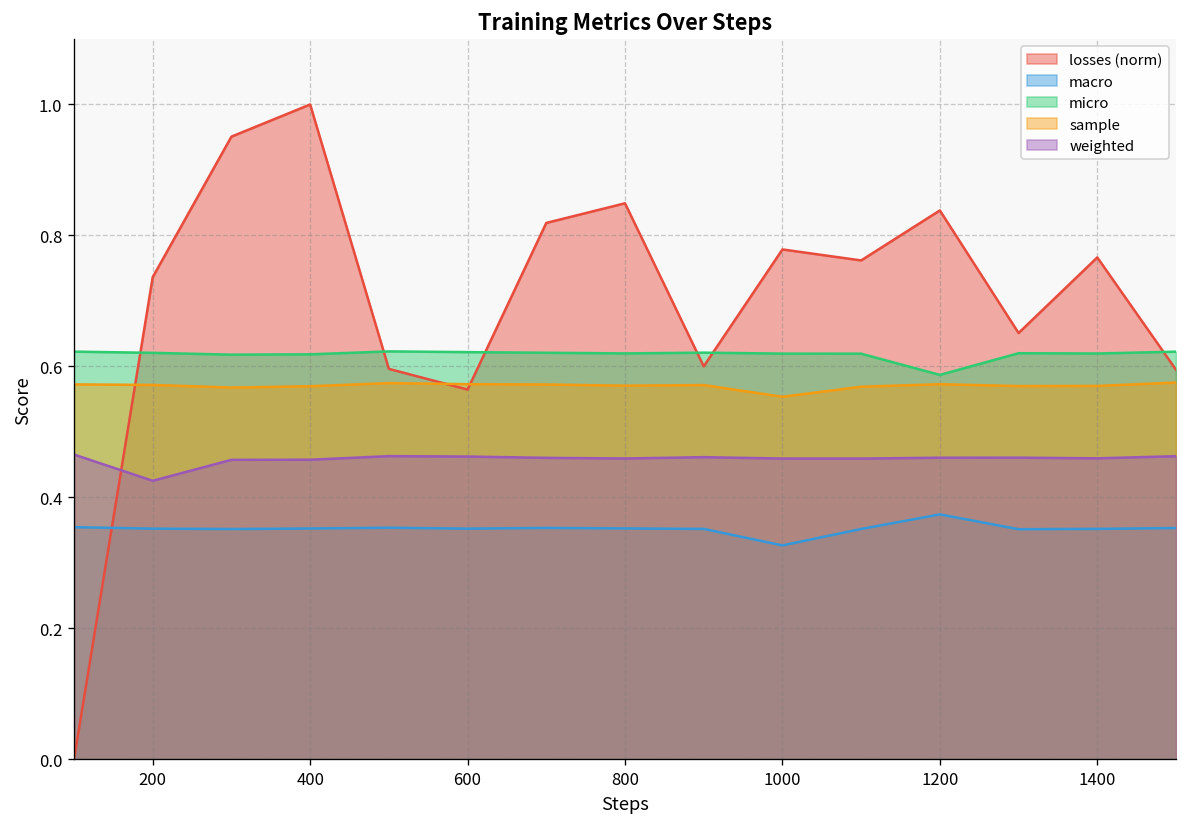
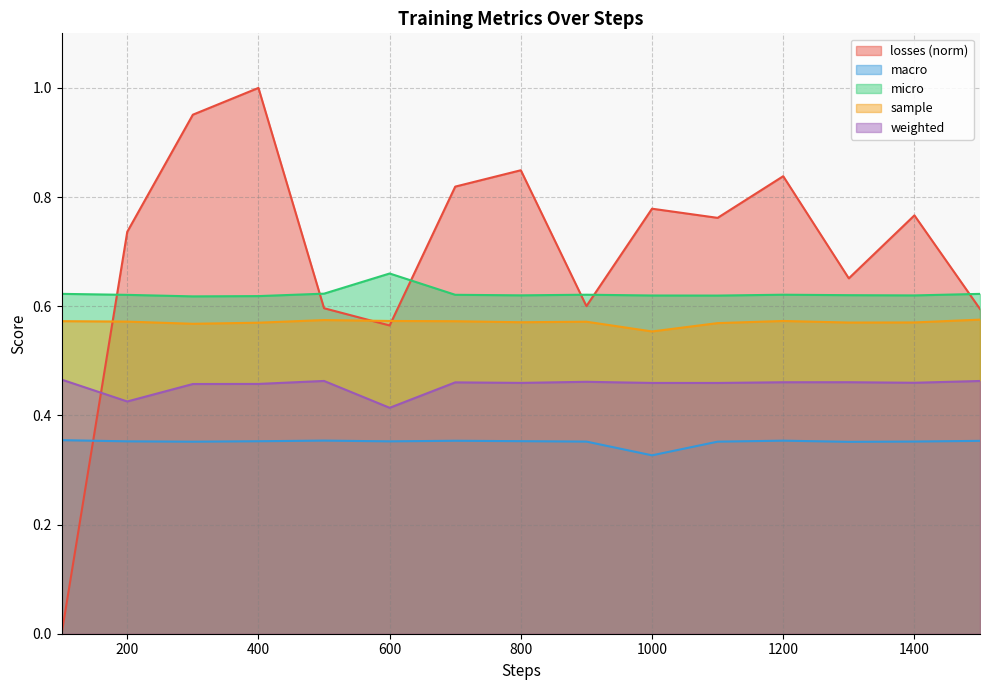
micro, 600: 0.62 -> 0.66
weighted, 600: 0.46 -> 0.41
macro, 1200: 0.37 -> 0.35
micro, 1200: 0.59 -> 0.62
